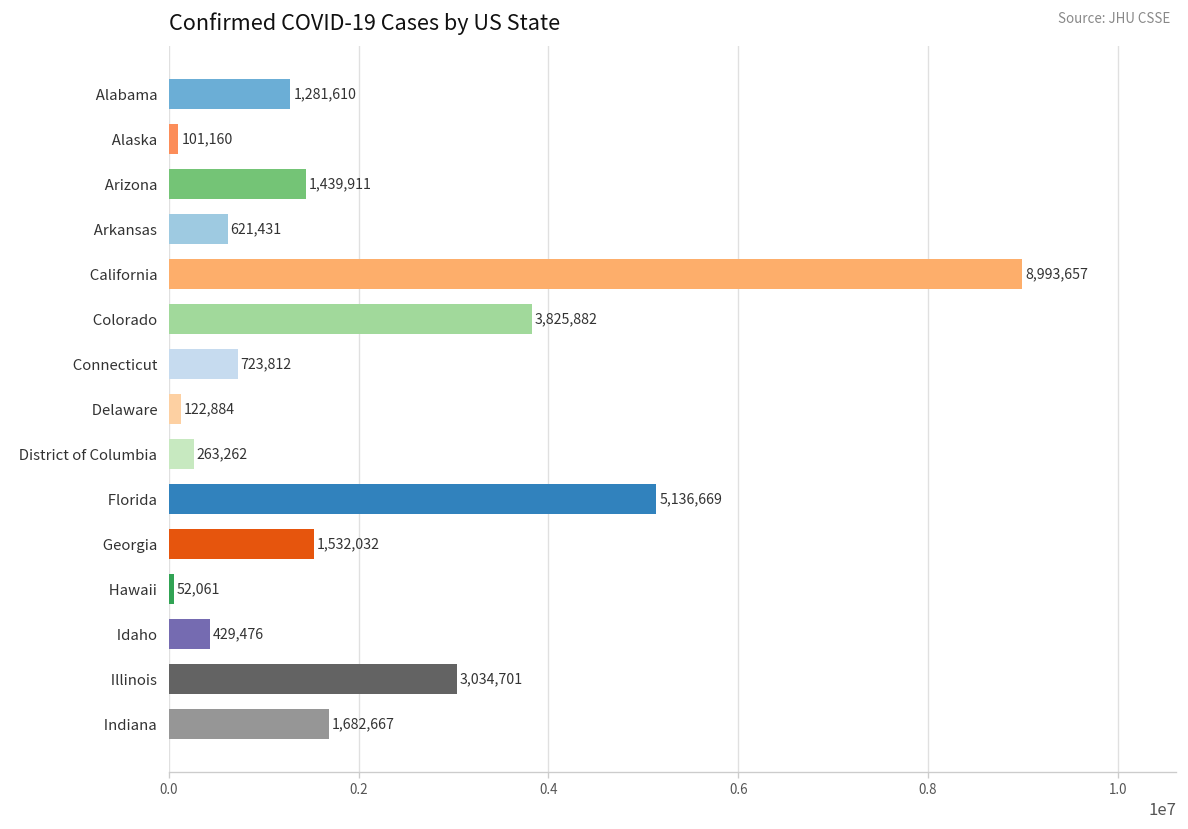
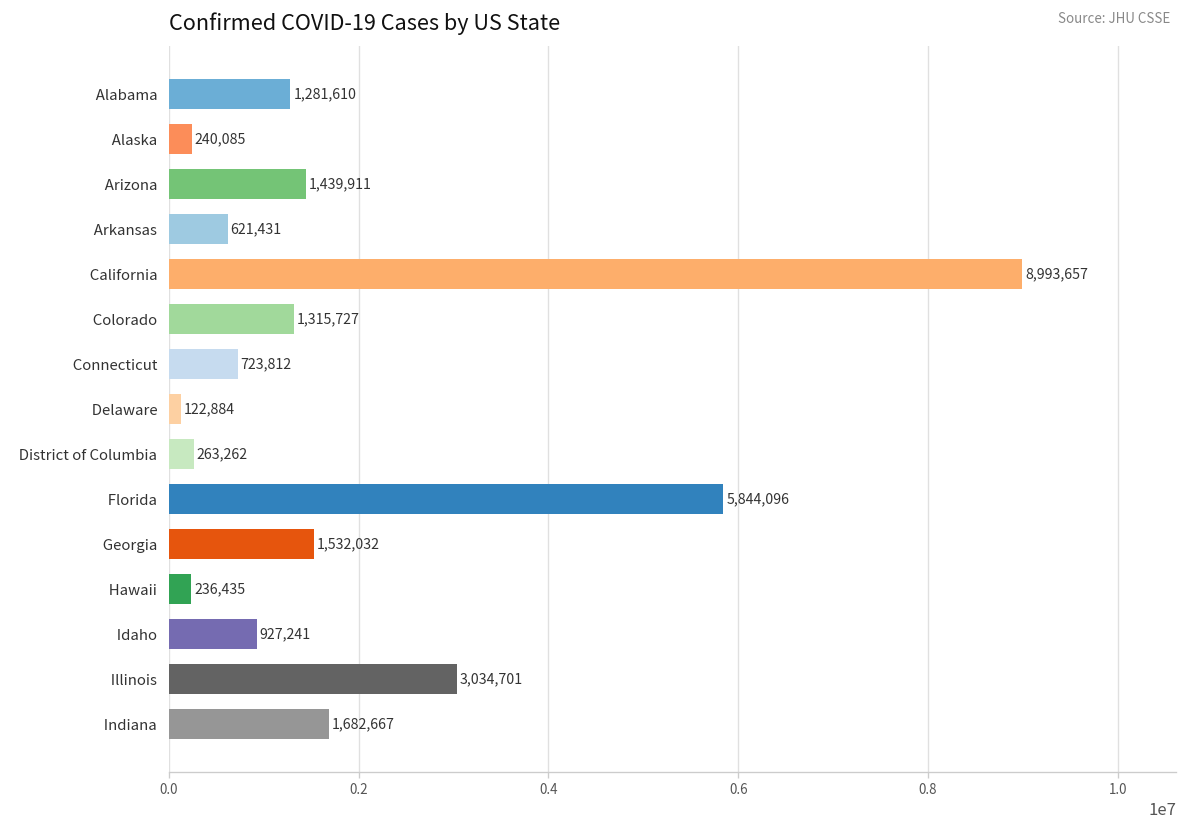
Alaska: 101,160 -> 240,085
Colorado: 3,825,882 -> 1,315,727
Florida: 5,136,669 -> 5,844,096
Hawaii: 52,061 -> 236,435
Idaho: 429,476 -> 927,241
